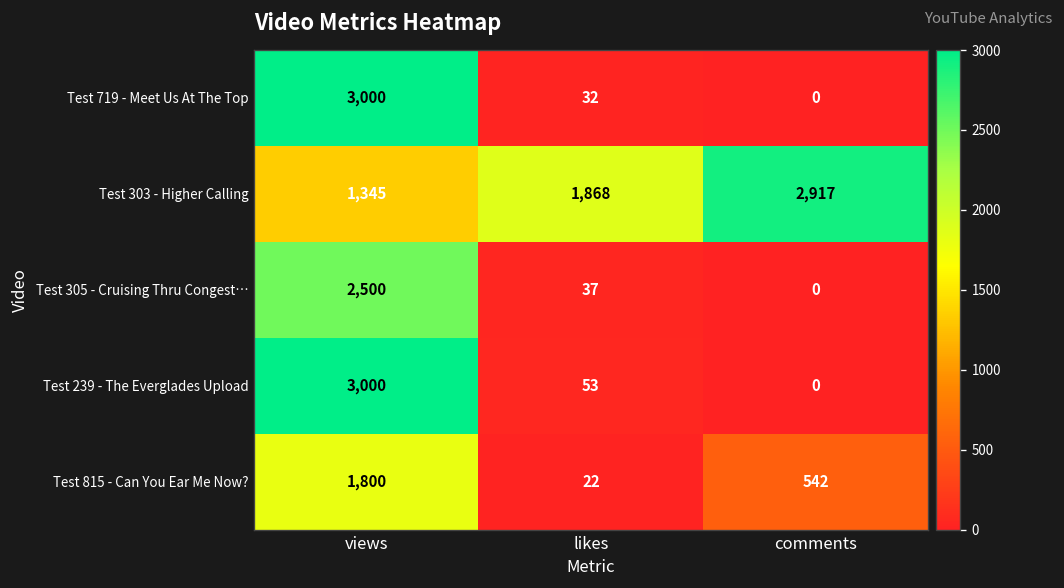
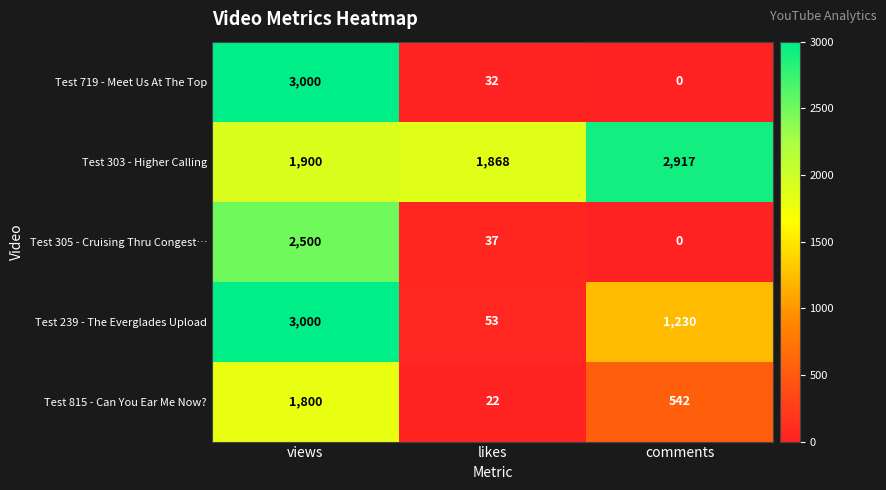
Test 303 - Higher Calling, views: 1,345 -> 1,900
Test 239 - The Everglades Upload, comments: 0 -> 1,230
